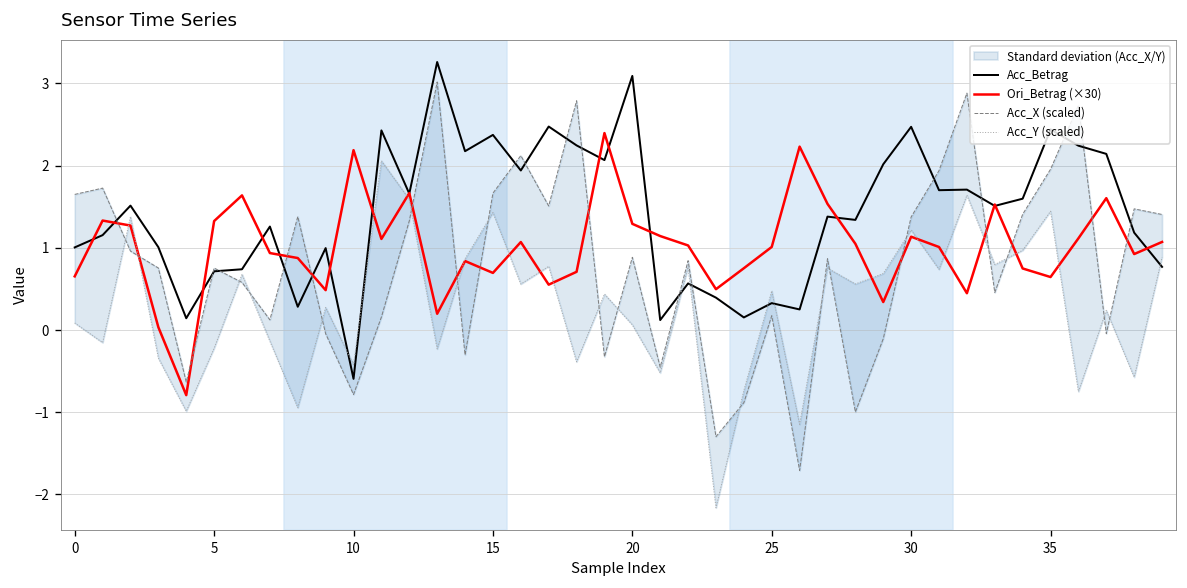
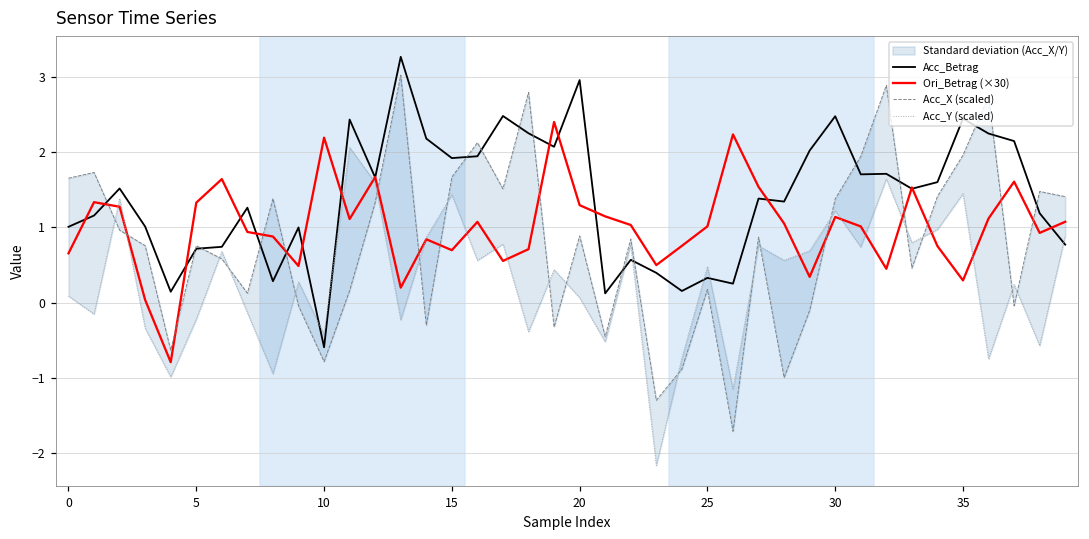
Acc_Betrag, 15: 2.4 -> 1.9
Acc_Betrag, 20: 3.1 -> 3.0
Ori_Betrag (×30), 35: 0.6 -> 0.3
